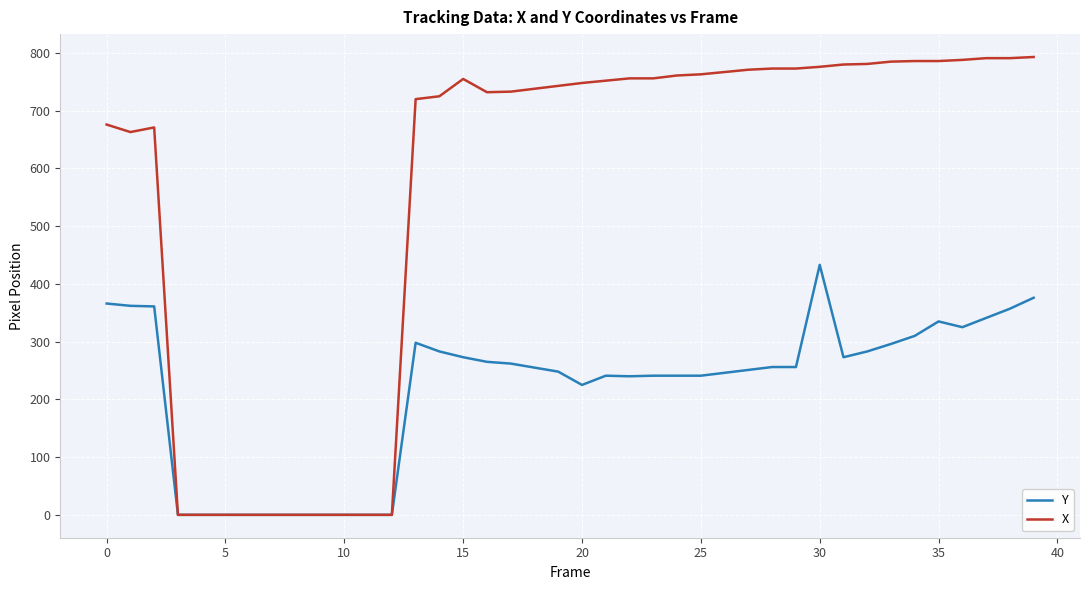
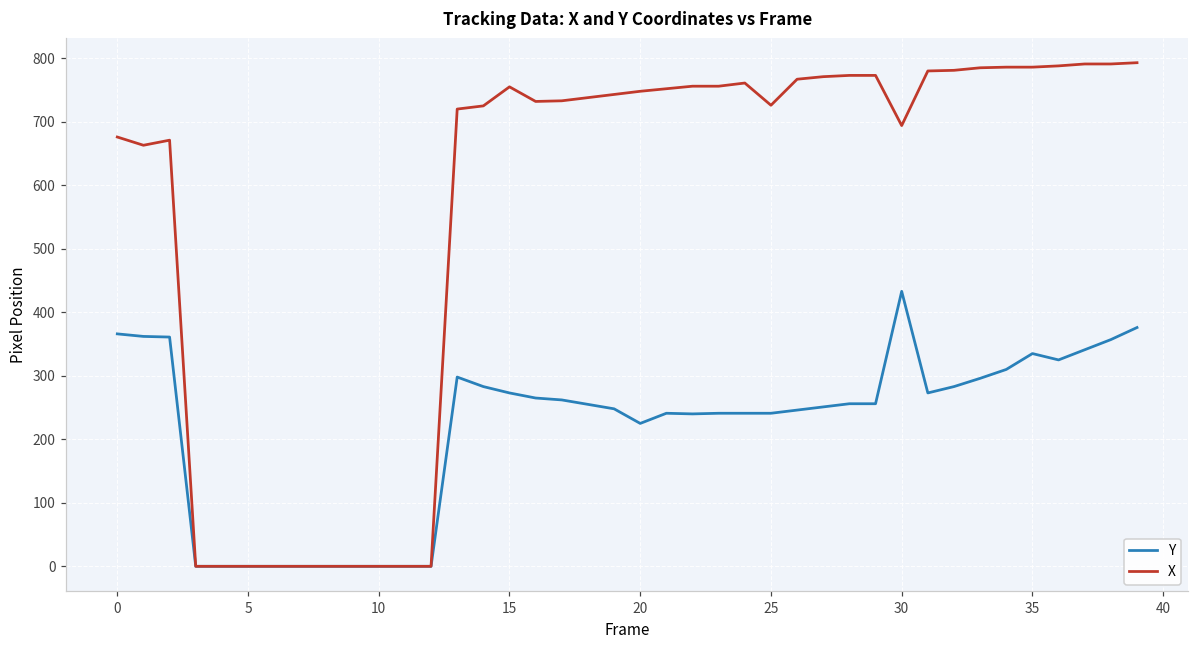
X, 25: 760 -> 730
X, 30: 780 -> 690
